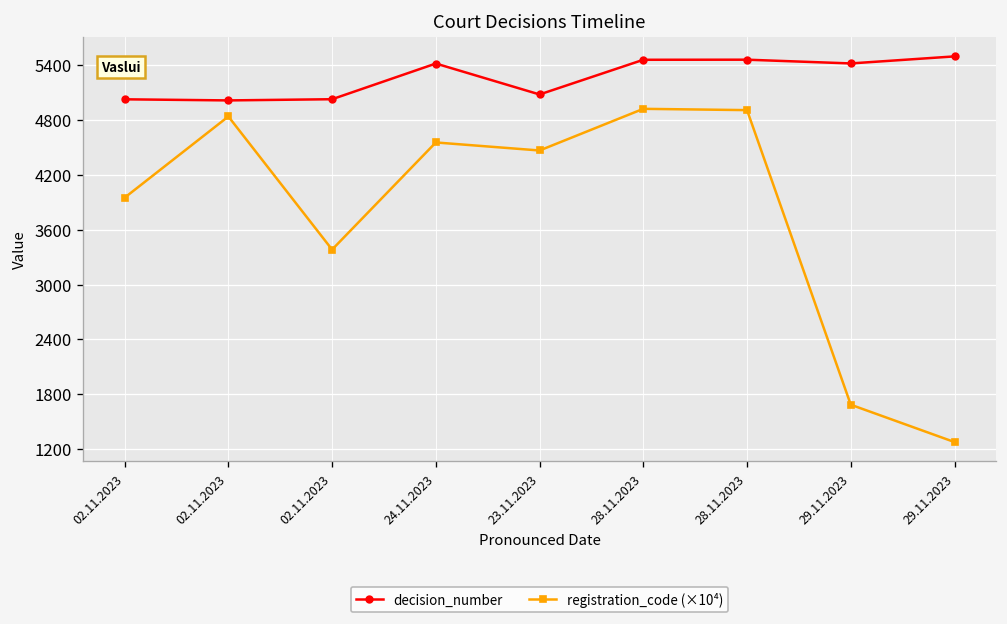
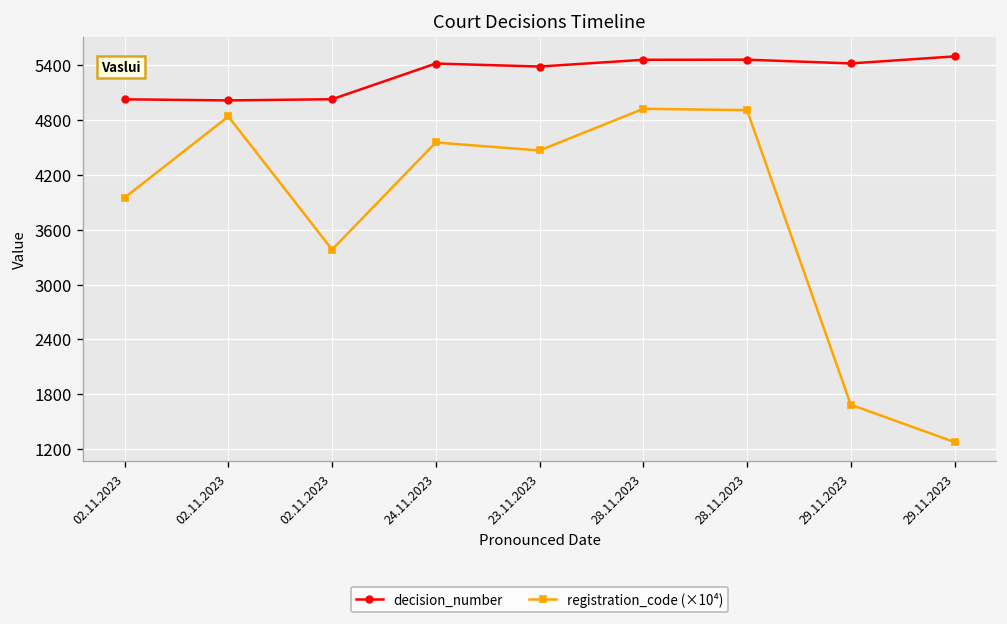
decision_number, 23.11.2023: 5100 -> 5400
